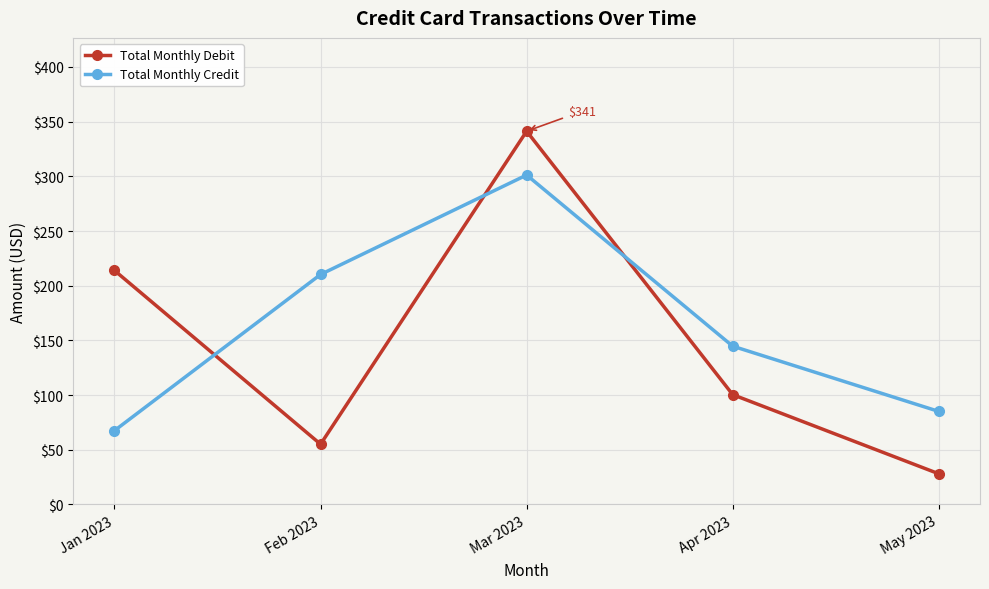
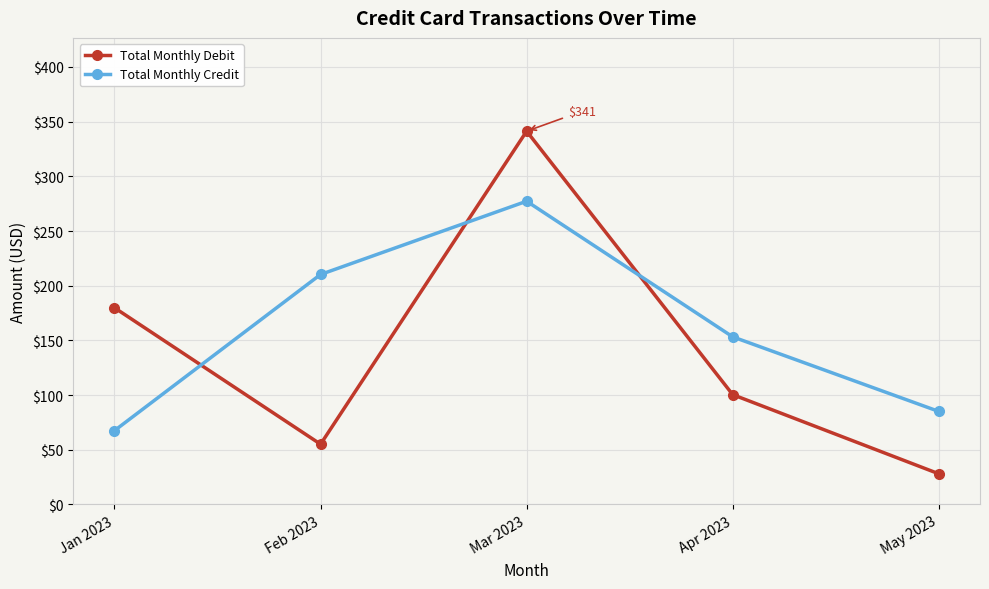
Total Monthly Debit, Jan 2023: $214 -> $180
Total Monthly Credit, Mar 2023: $301 -> $277
Total Monthly Credit, Apr 2023: $145 -> $153
